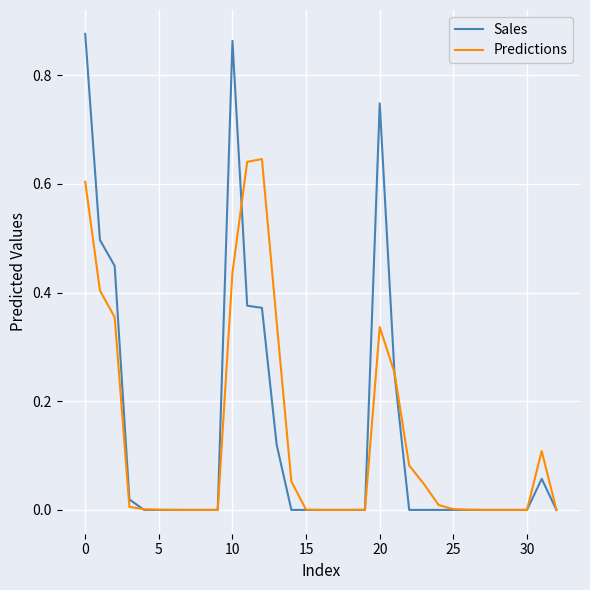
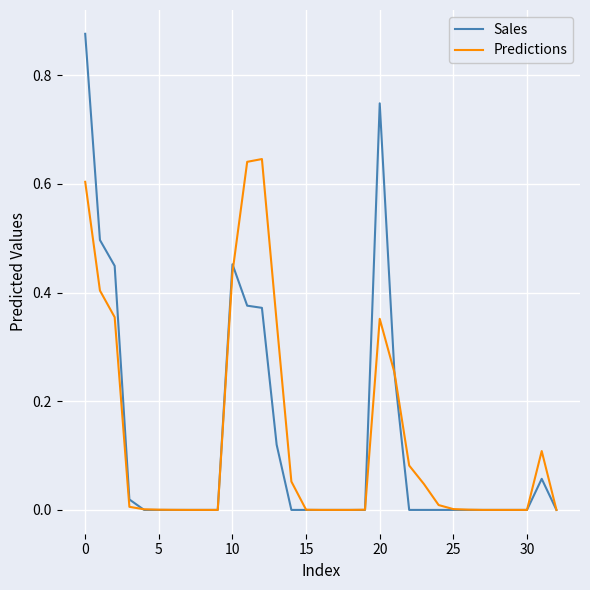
Sales, 10: 0.86 -> 0.45
Predictions, 20: 0.34 -> 0.35
